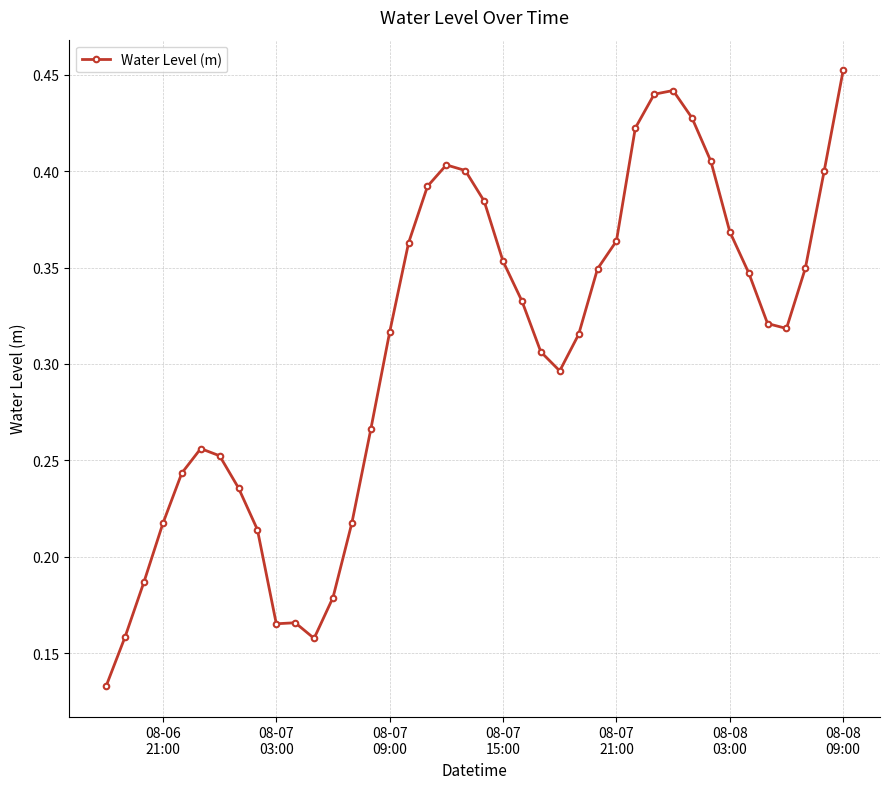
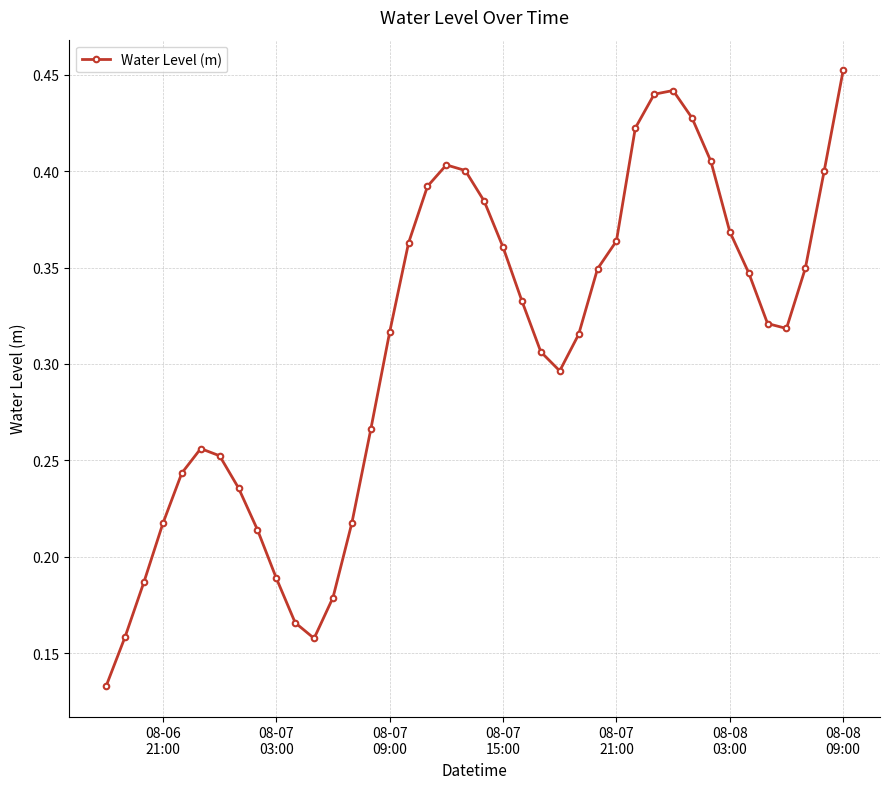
08-07 03:00: 0.165 -> 0.189
08-07 15:00: 0.353 -> 0.361
